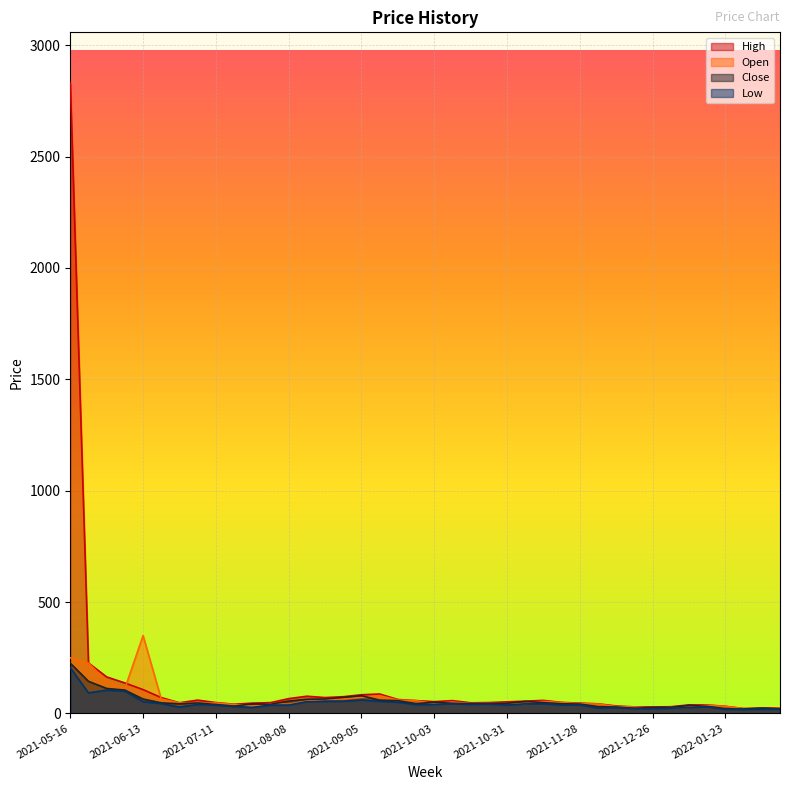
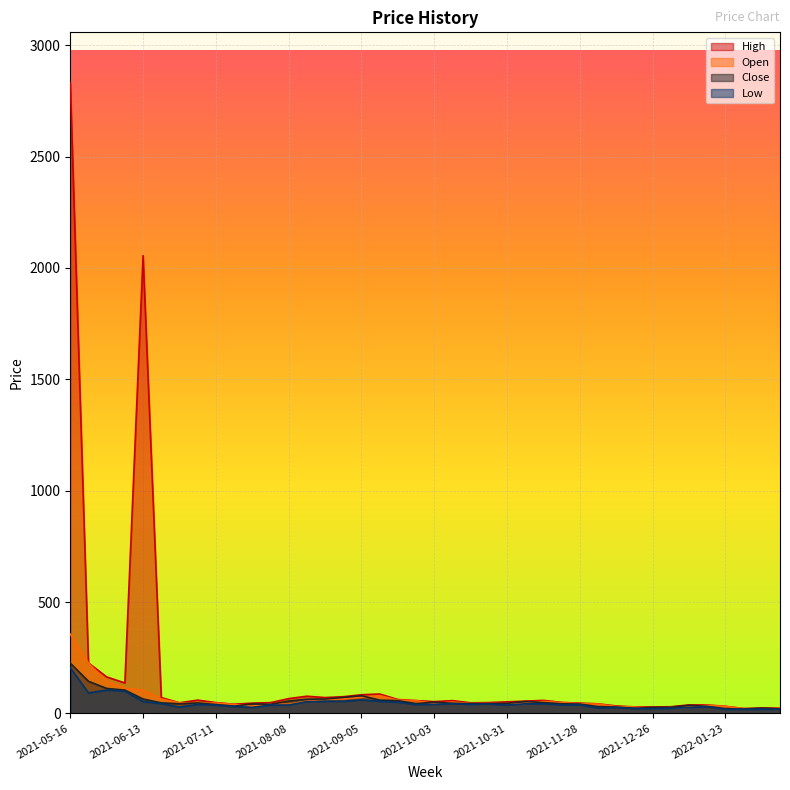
Open, 2021-05-16: 250 -> 360
High, 2021-06-13: 110 -> 2050
Open, 2021-06-13: 350 -> 100
